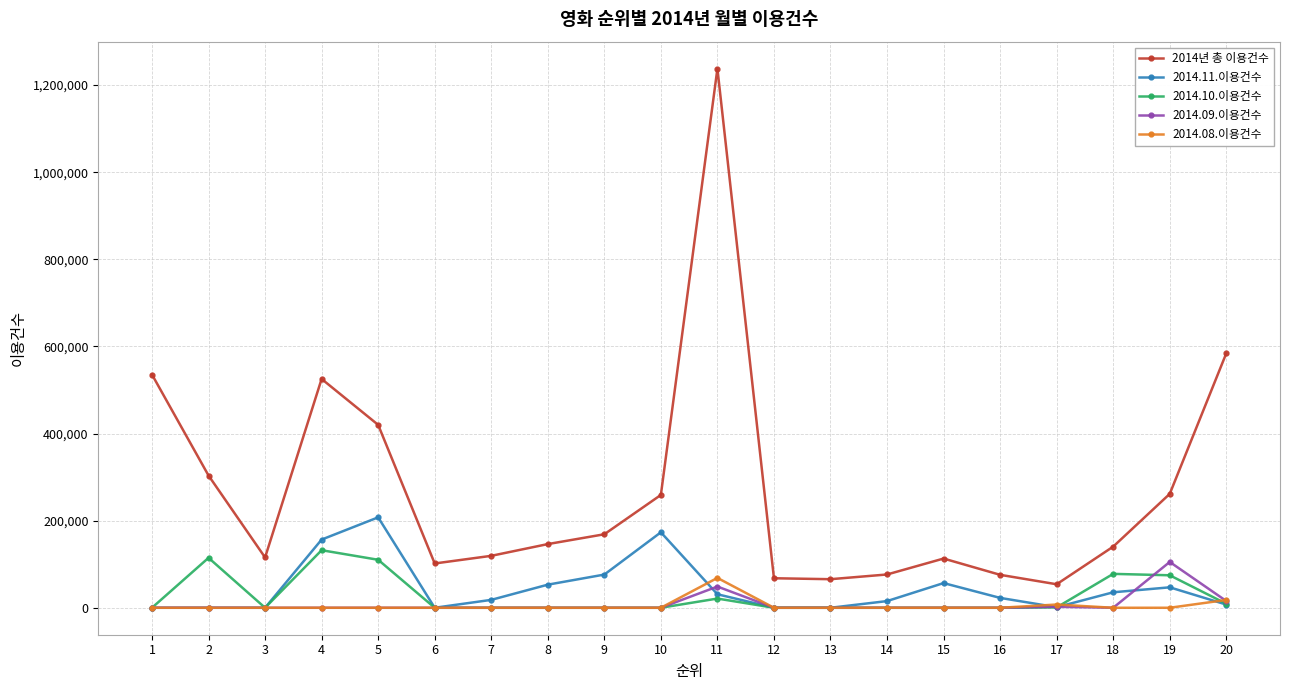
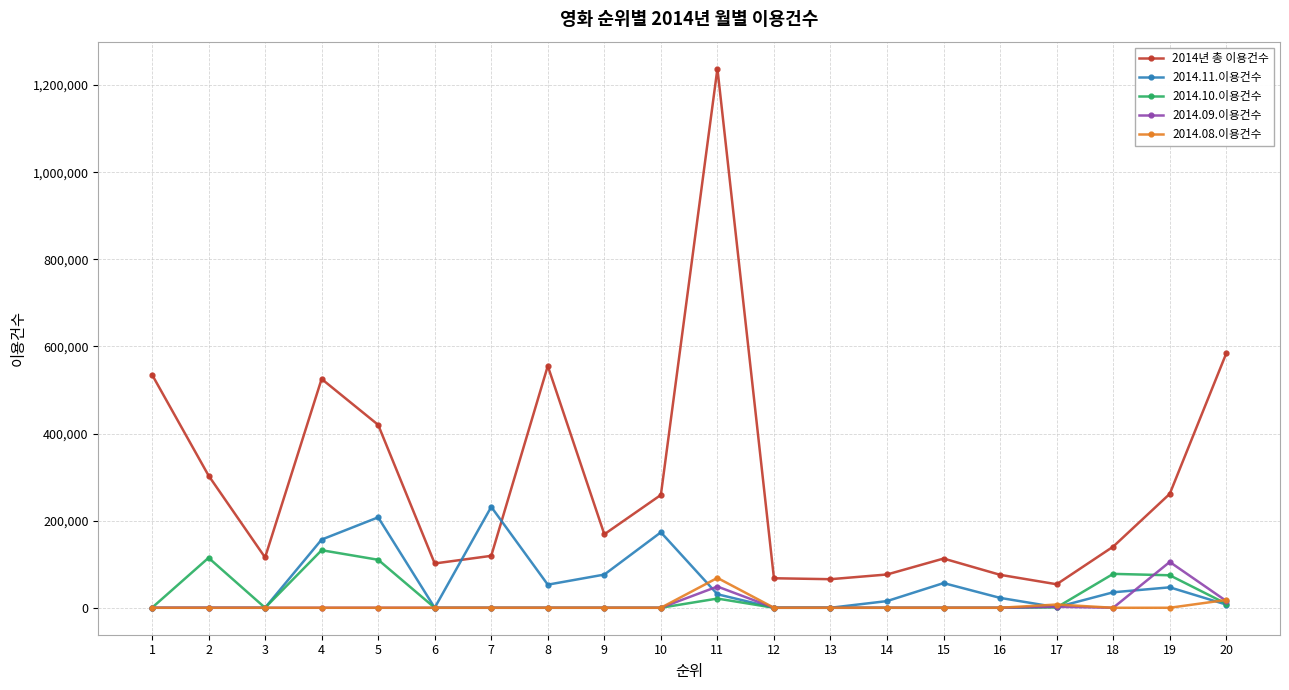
2014.11.이용건수, 7: 20,000 -> 230,000
2014년 총 이용건수, 8: 150,000 -> 560,000
